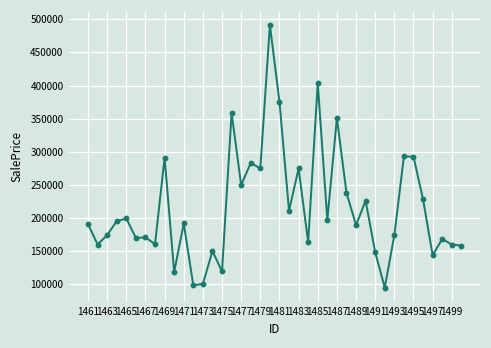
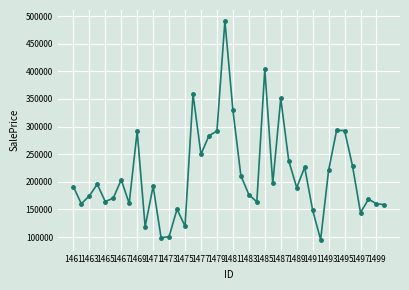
1465: 200000 -> 160000
1467: 170000 -> 200000
1479: 280000 -> 290000
1481: 380000 -> 330000
1483: 270000 -> 180000
1493: 170000 -> 220000
